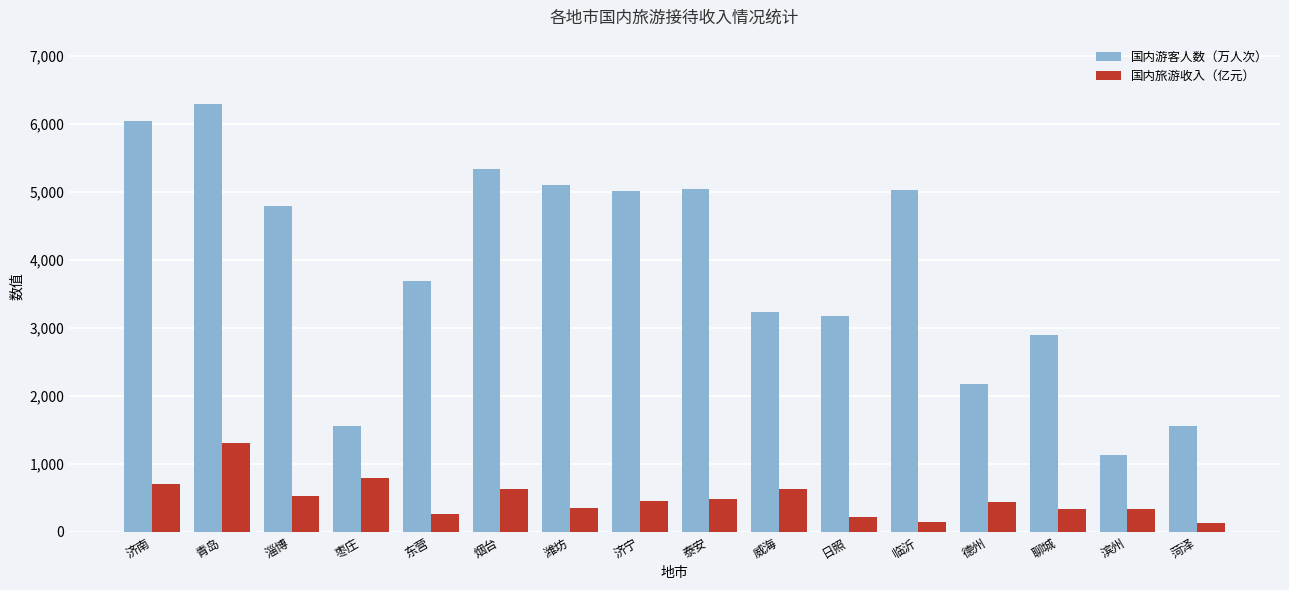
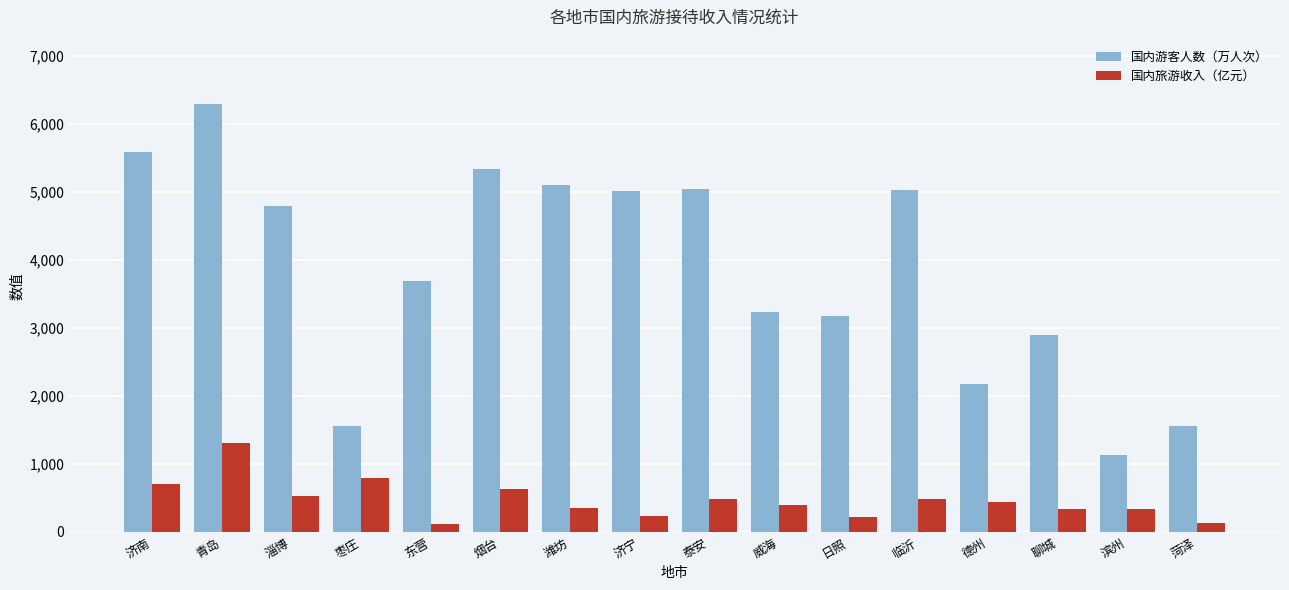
国内游客人数（万人次）, 济南: 6,000 -> 5,600
国内旅游收入（亿元）, 东营: 300 -> 100
国内旅游收入（亿元）, 济宁: 500 -> 200
国内旅游收入（亿元）, 威海: 600 -> 400
国内旅游收入（亿元）, 临沂: 100 -> 500
